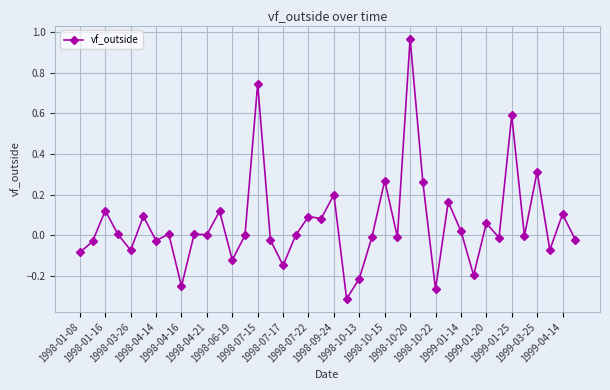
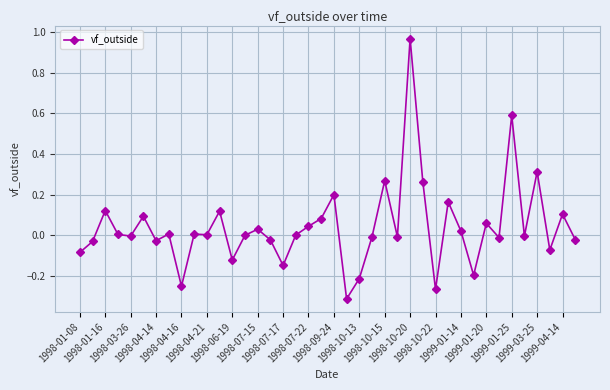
1998-03-26: -0.07 -> 0.00
1998-07-15: 0.75 -> 0.03
1998-07-22: 0.09 -> 0.04
